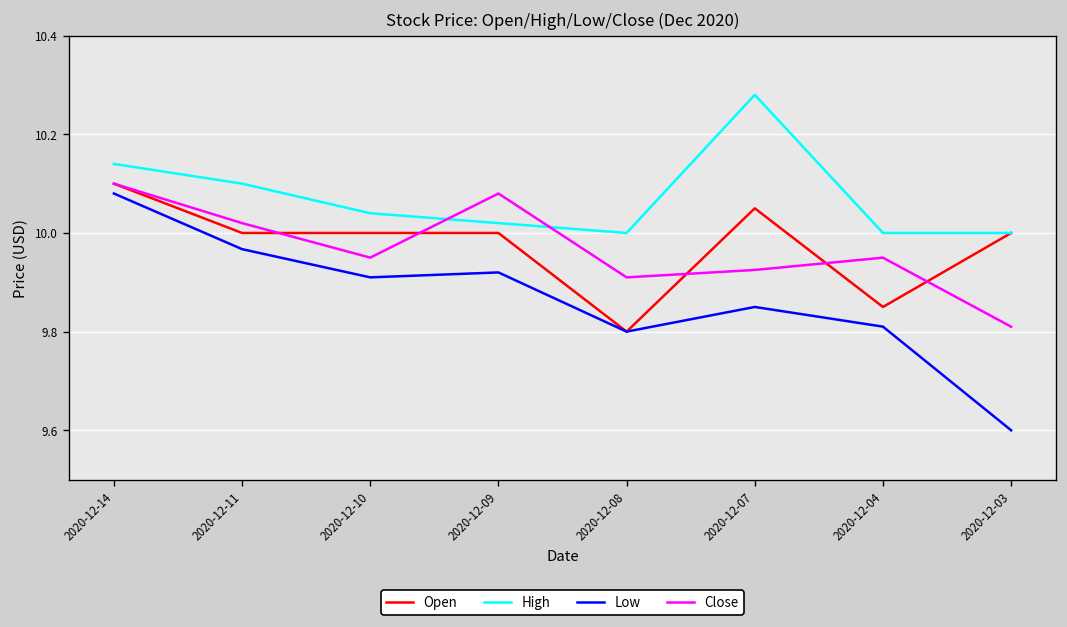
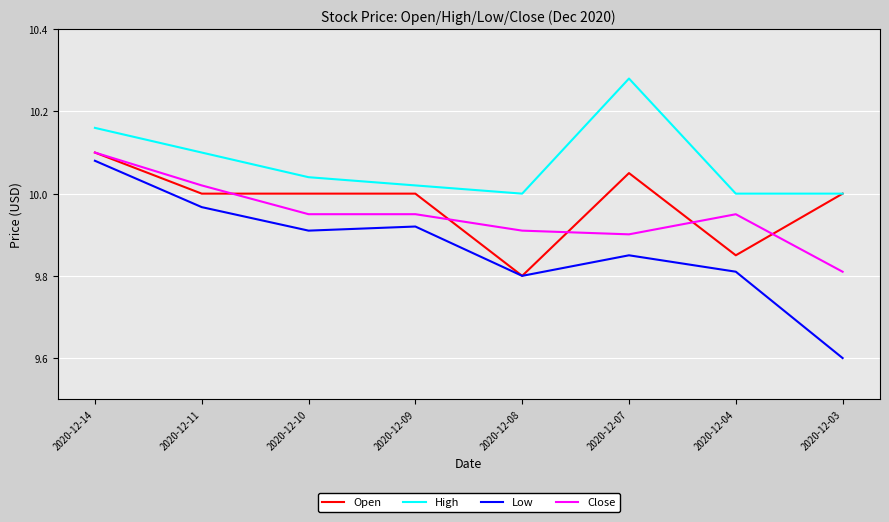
High, 2020-12-14: 10.14 -> 10.16
Close, 2020-12-09: 10.08 -> 9.95
Close, 2020-12-07: 9.93 -> 9.90
